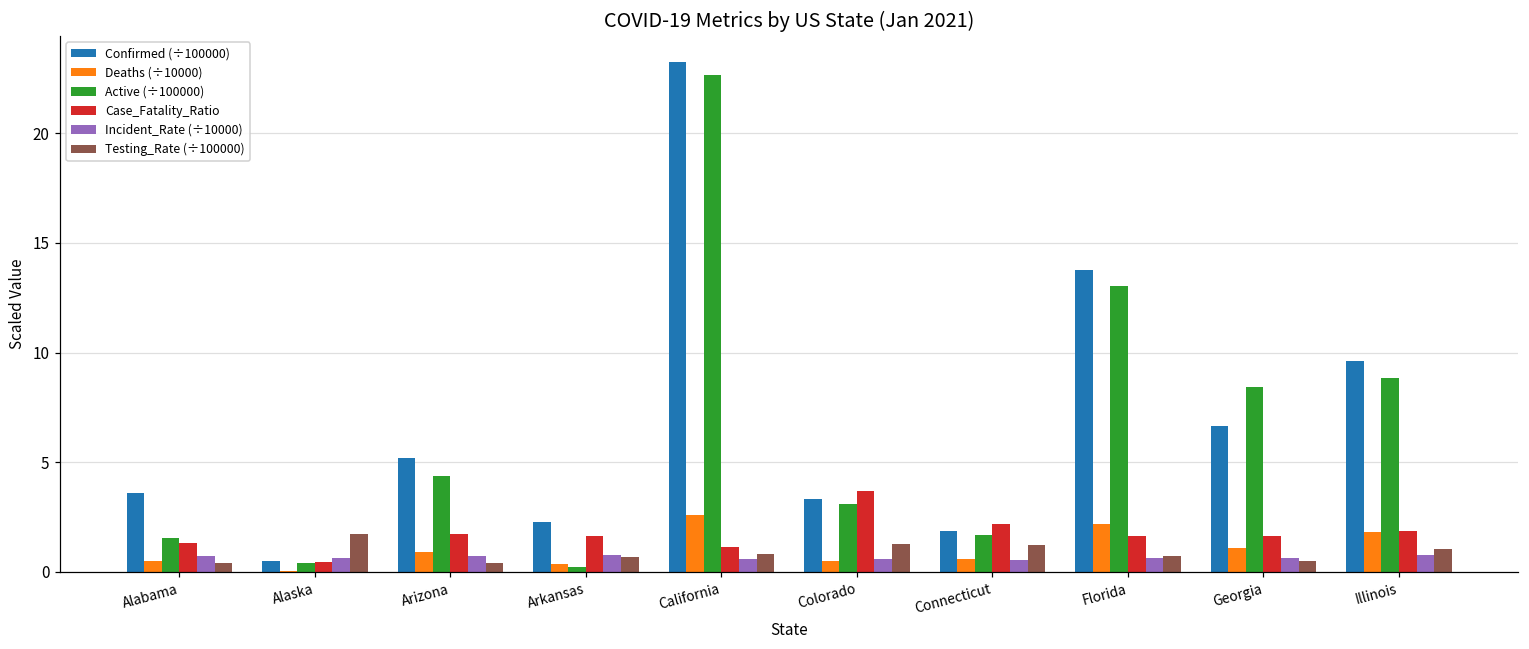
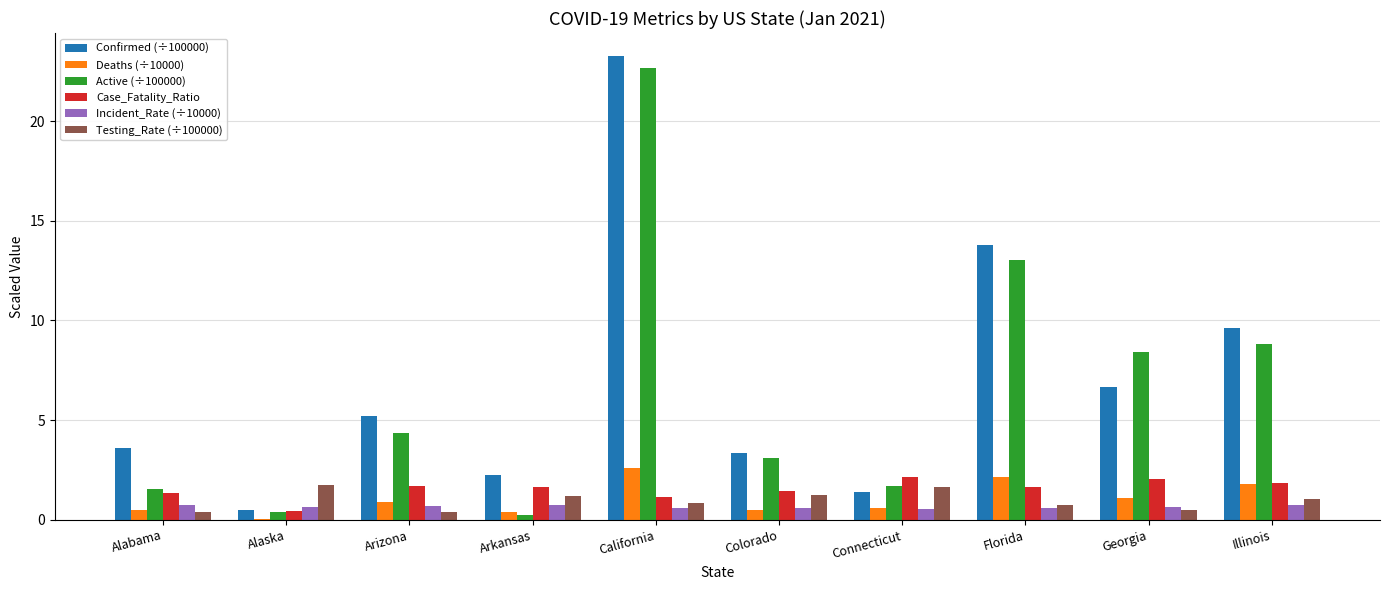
Testing_Rate (÷100000), Arkansas: 0.7 -> 1.2
Case_Fatality_Ratio, Colorado: 3.7 -> 1.4
Confirmed (÷100000), Connecticut: 1.9 -> 1.4
Testing_Rate (÷100000), Connecticut: 1.2 -> 1.7
Case_Fatality_Ratio, Georgia: 1.6 -> 2.1
